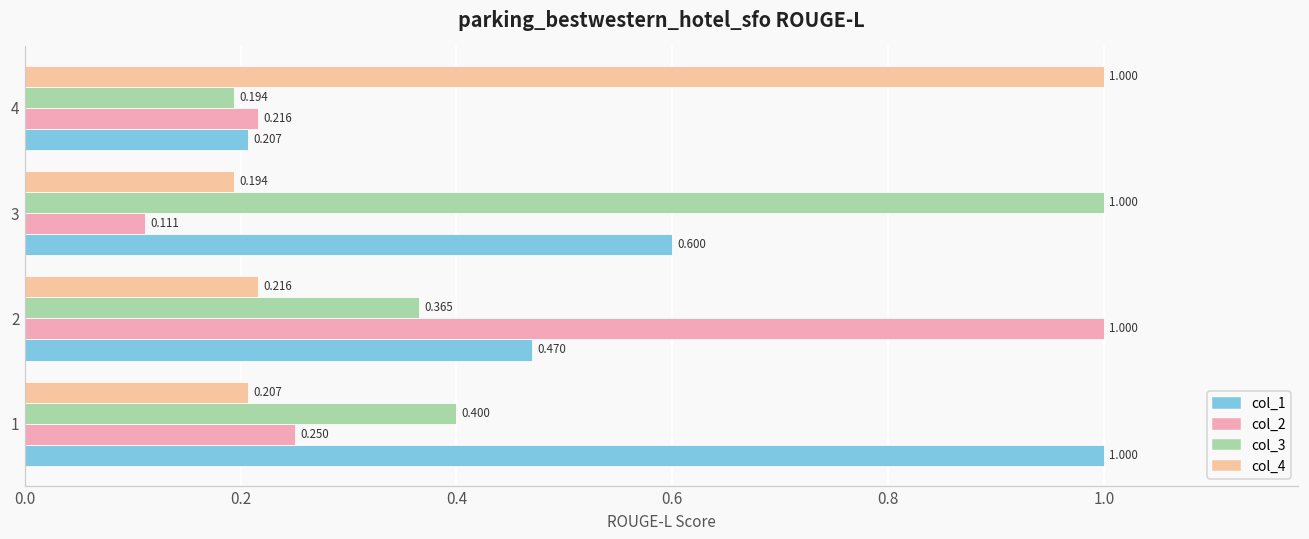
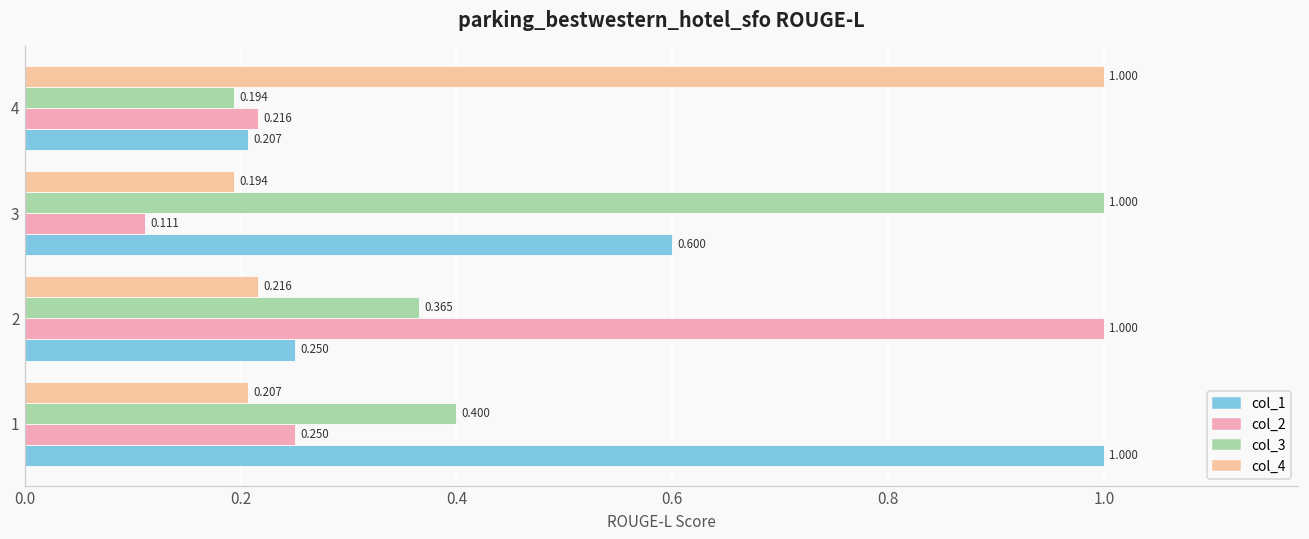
col_1, 2: 0.470 -> 0.250
